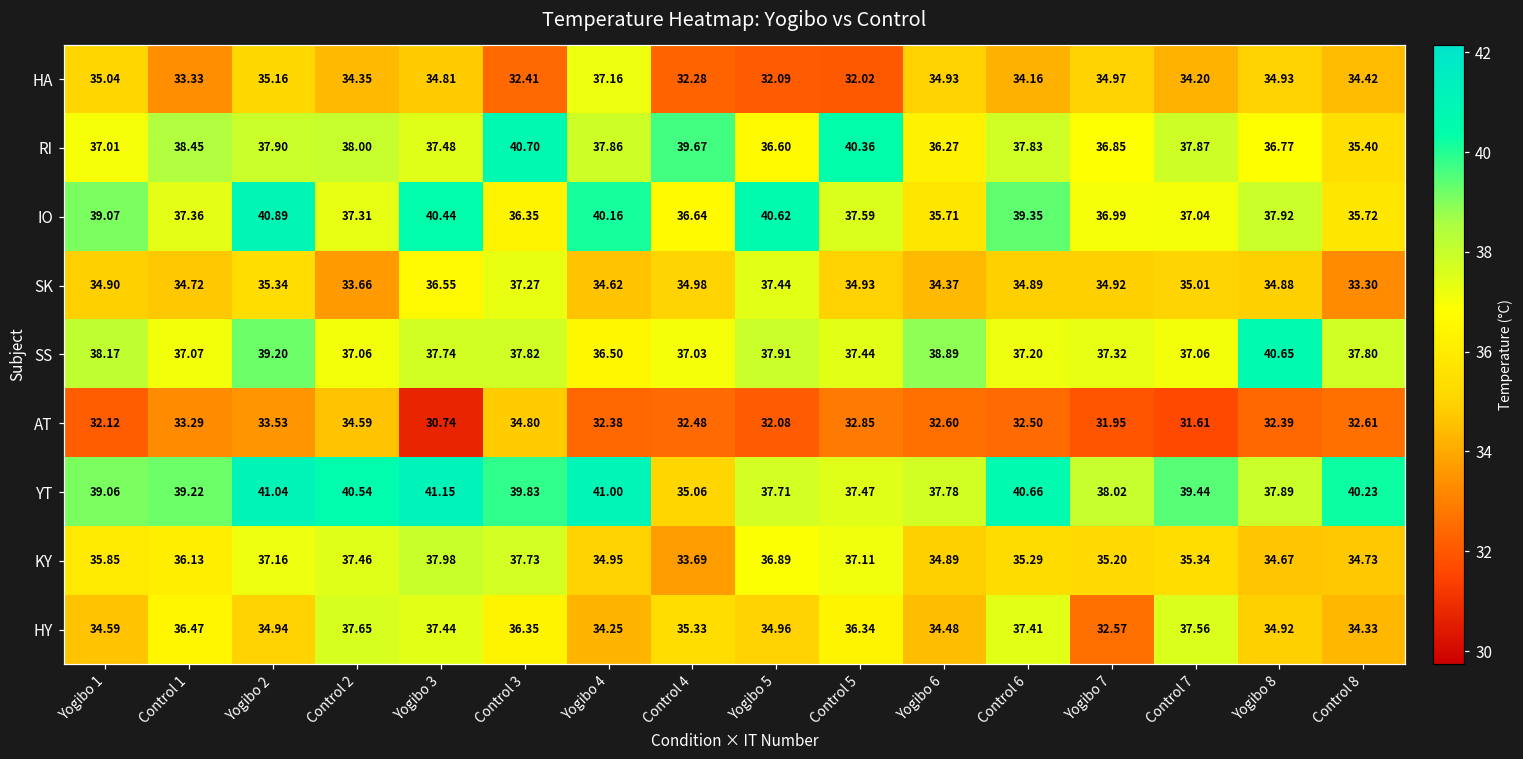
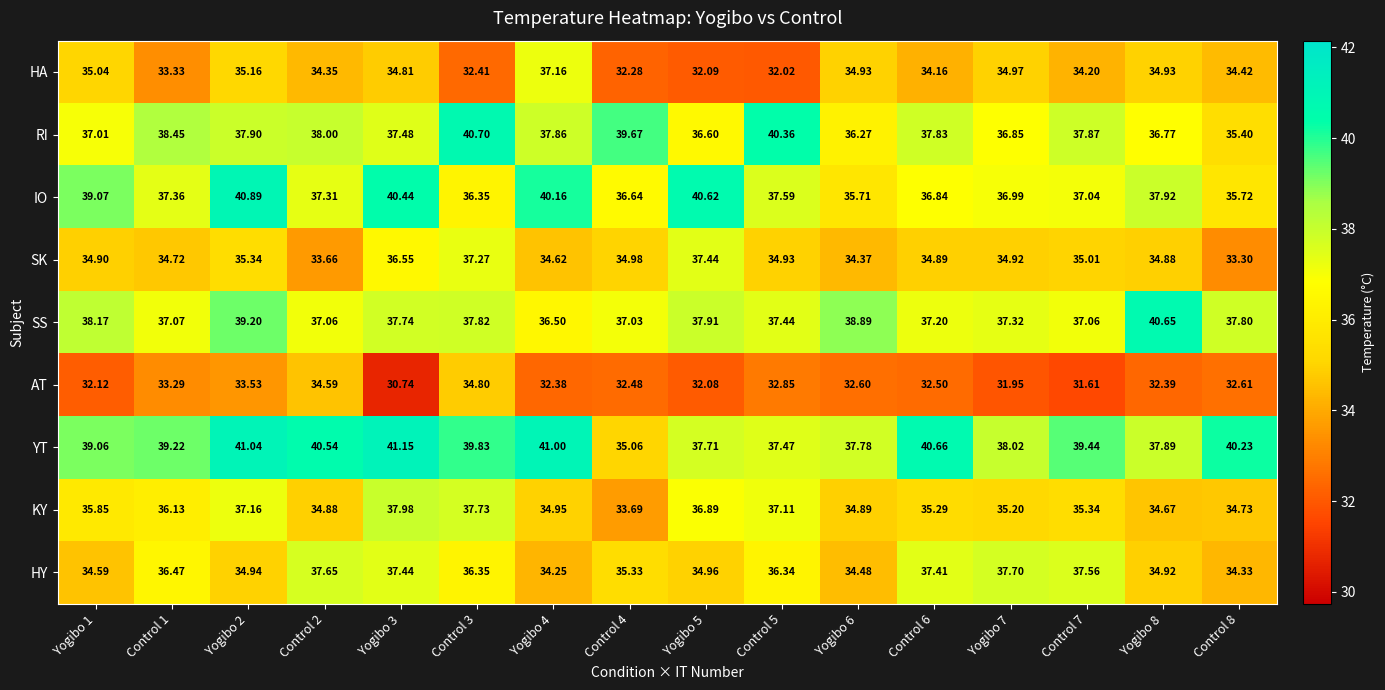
IO, Control 6: 39.35 -> 36.84
KY, Control 2: 37.46 -> 34.88
HY, Yogibo 7: 32.57 -> 37.70
